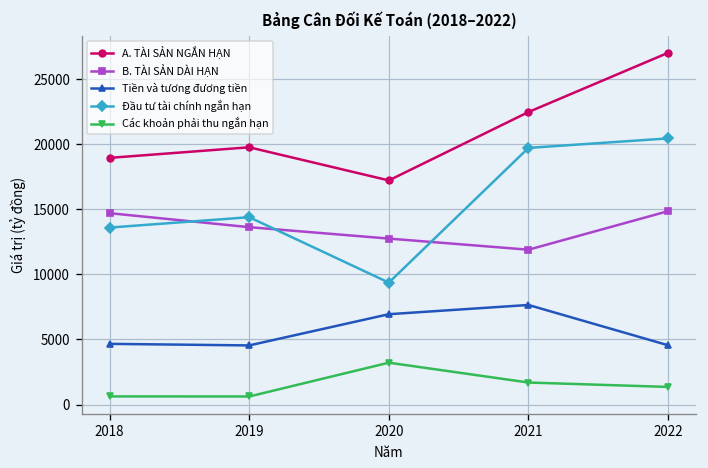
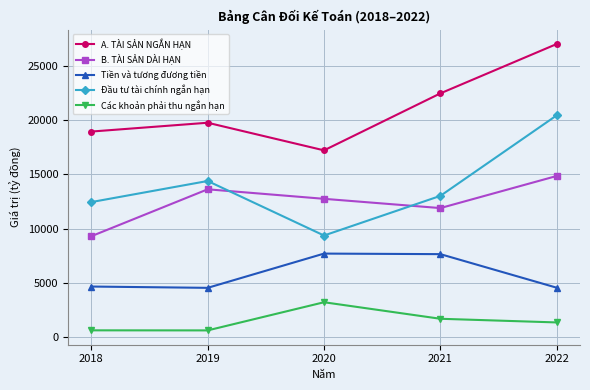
B. TÀI SẢN DÀI HẠN, 2018: 14700 -> 9300
Đầu tư tài chính ngắn hạn, 2018: 13600 -> 12400
Tiền và tương đương tiền, 2020: 6900 -> 7700
Đầu tư tài chính ngắn hạn, 2021: 19700 -> 13000
